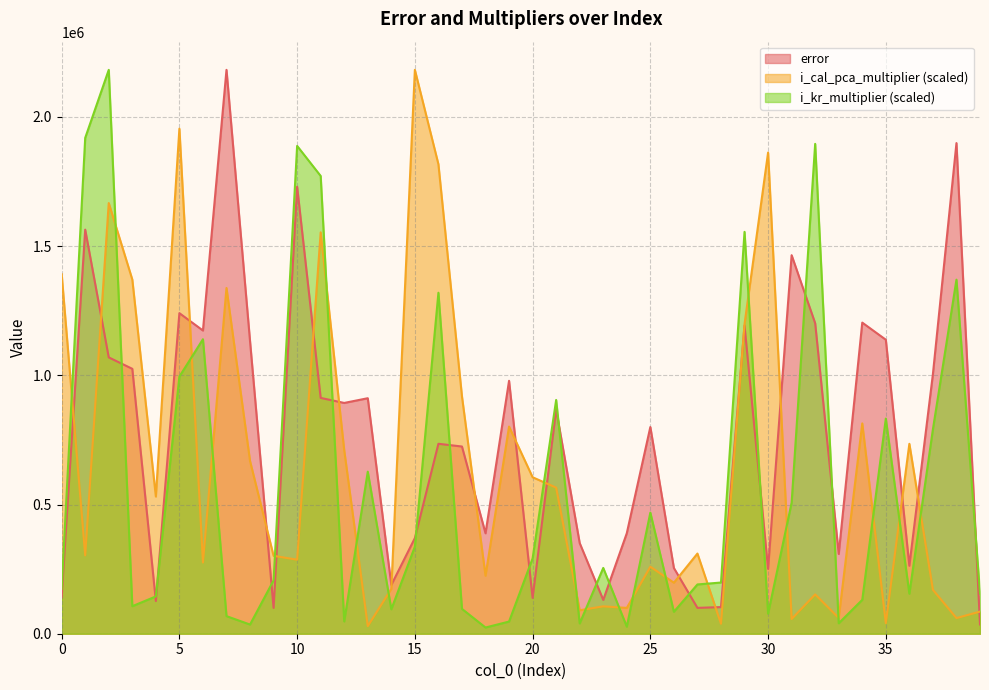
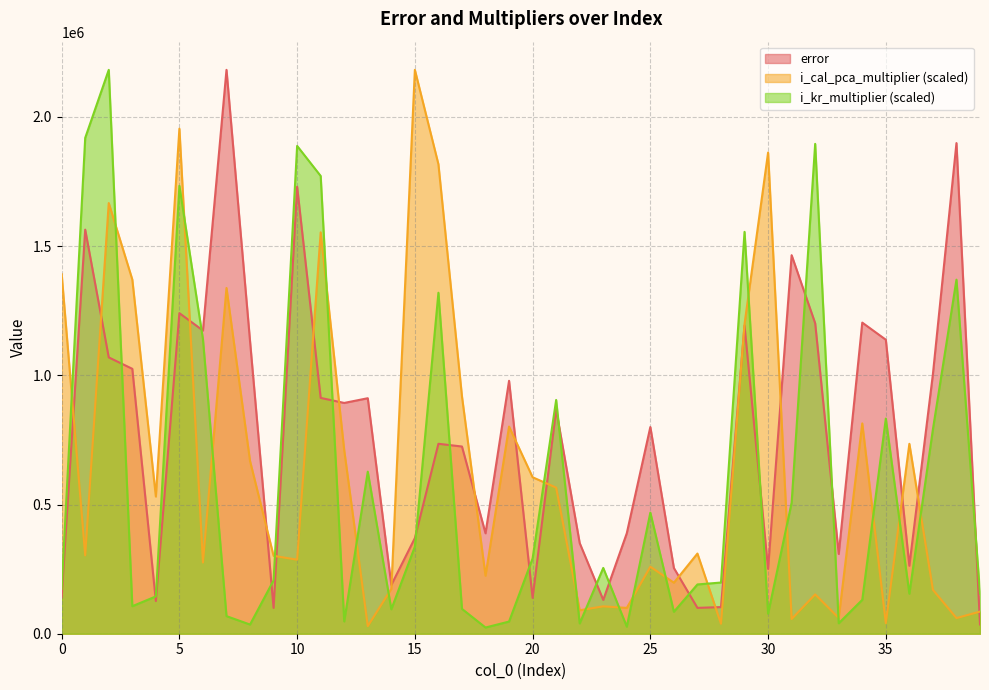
i_kr_multiplier (scaled), 5: 1000000 -> 1730000
